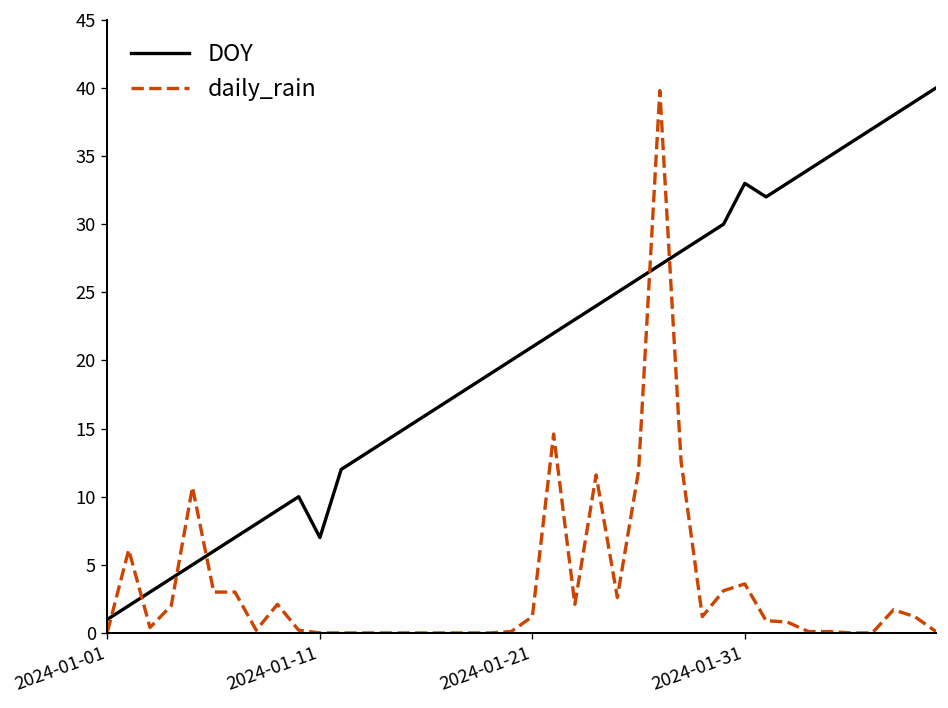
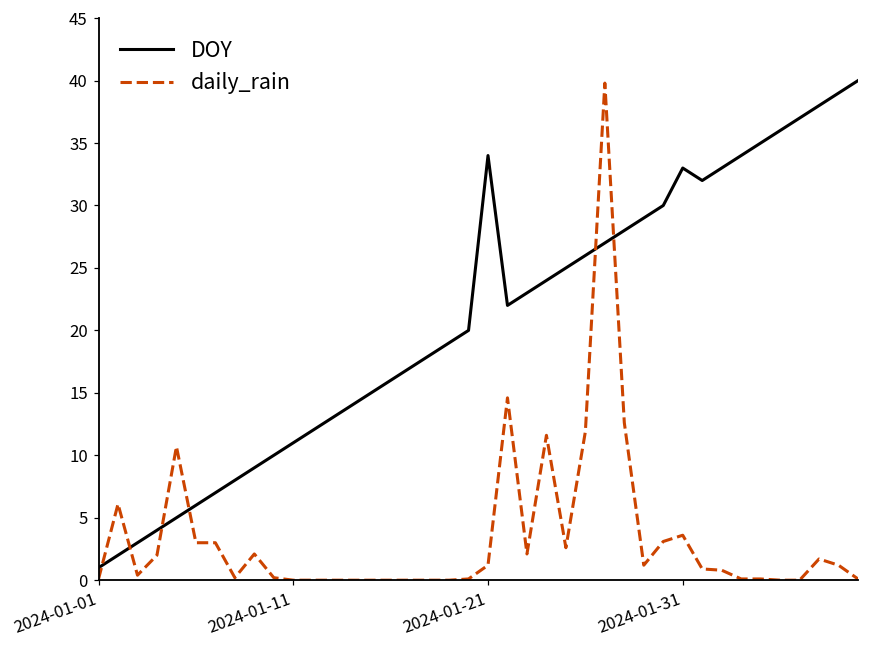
DOY, 2024-01-11: 7 -> 11
DOY, 2024-01-21: 21 -> 34
